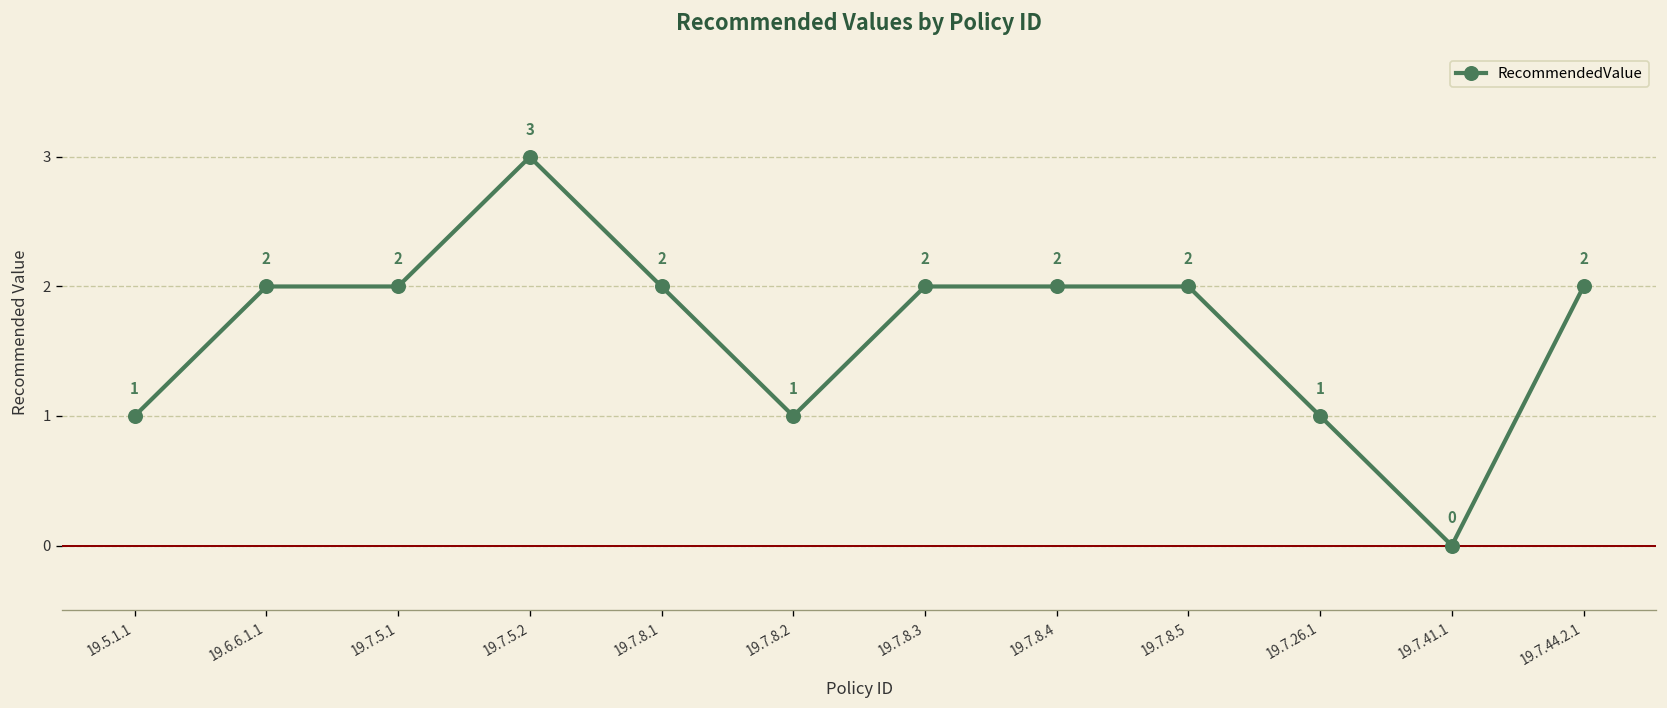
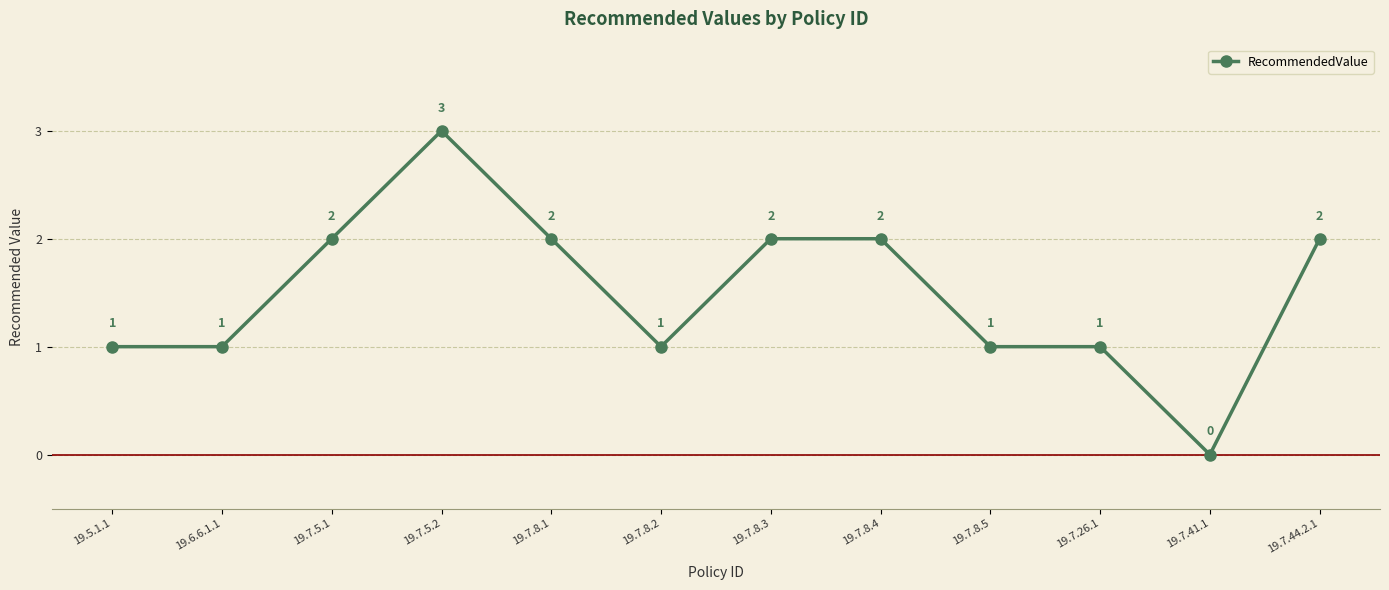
19.6.6.1.1: 2 -> 1
19.7.8.5: 2 -> 1
